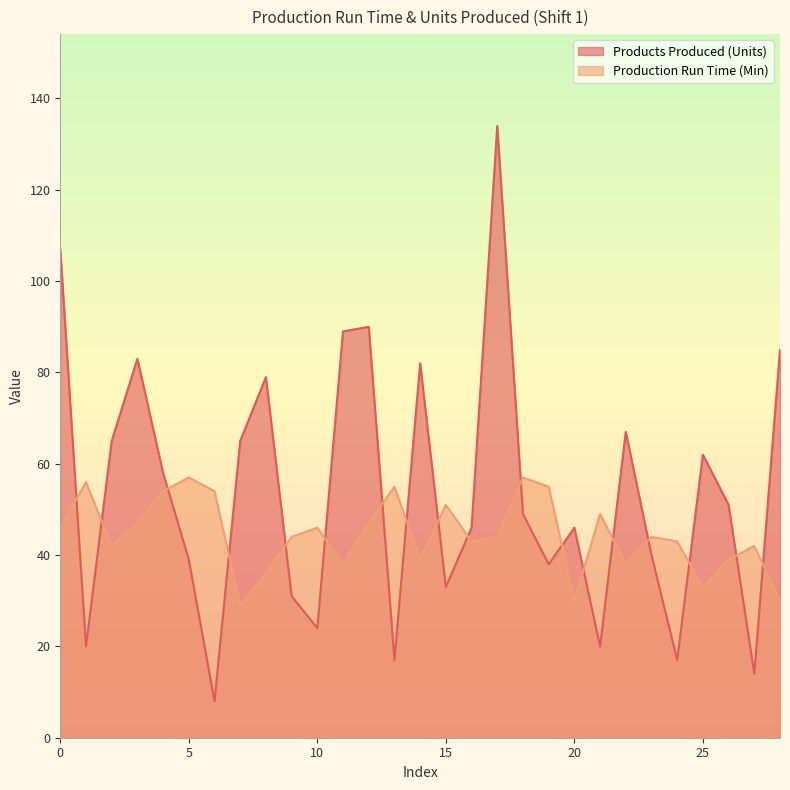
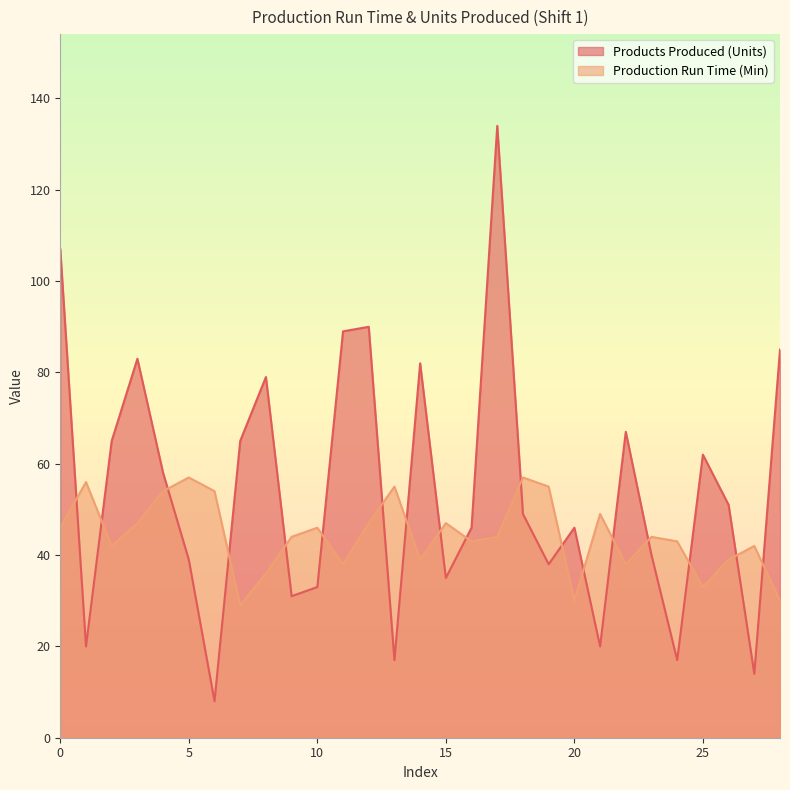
Products Produced (Units), 10: 24 -> 33
Products Produced (Units), 15: 33 -> 35
Production Run Time (Min), 15: 51 -> 47
